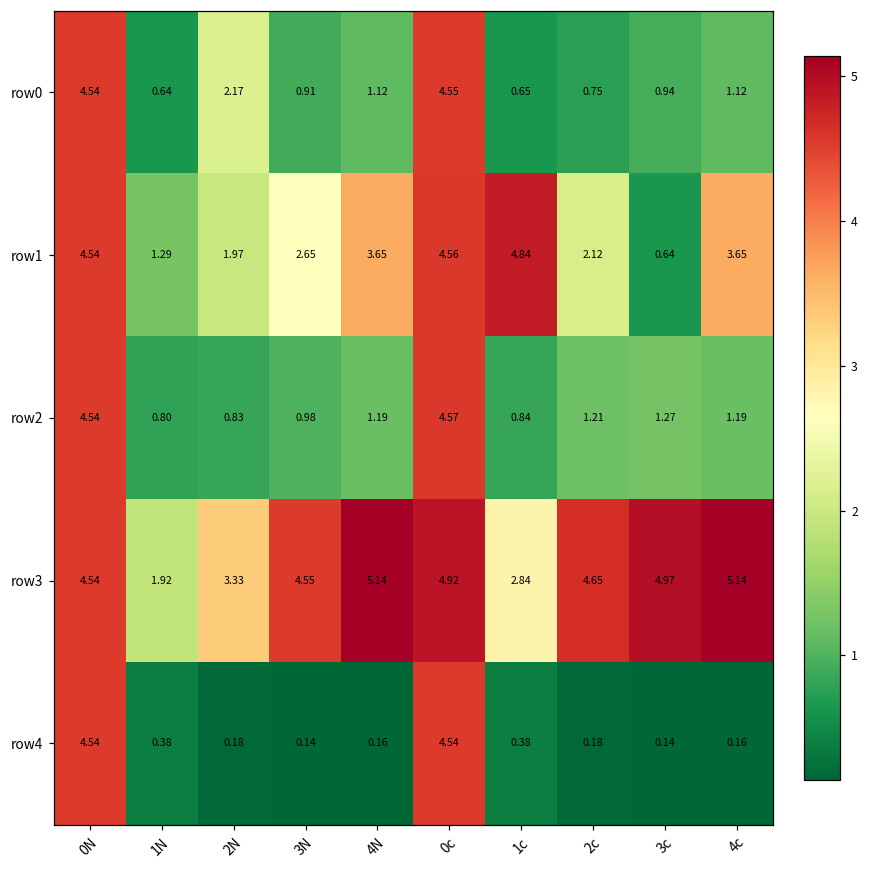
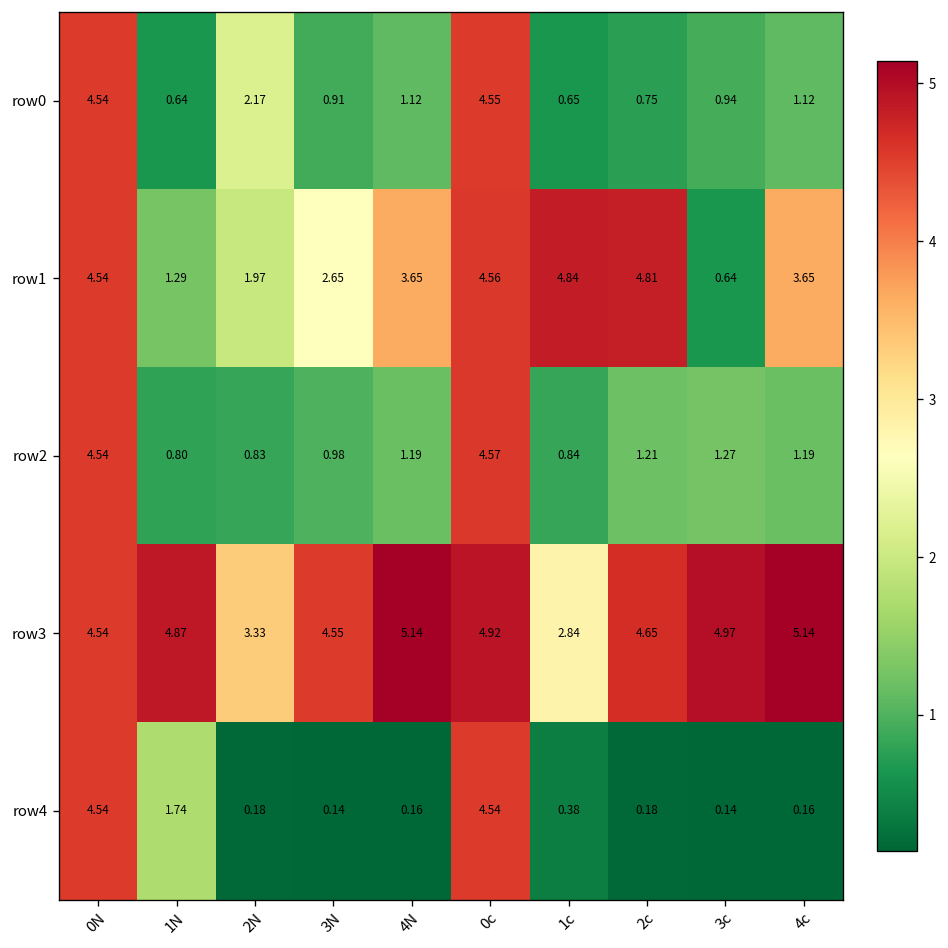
row1, 2c: 2.12 -> 4.81
row3, 1N: 1.92 -> 4.87
row4, 1N: 0.38 -> 1.74
